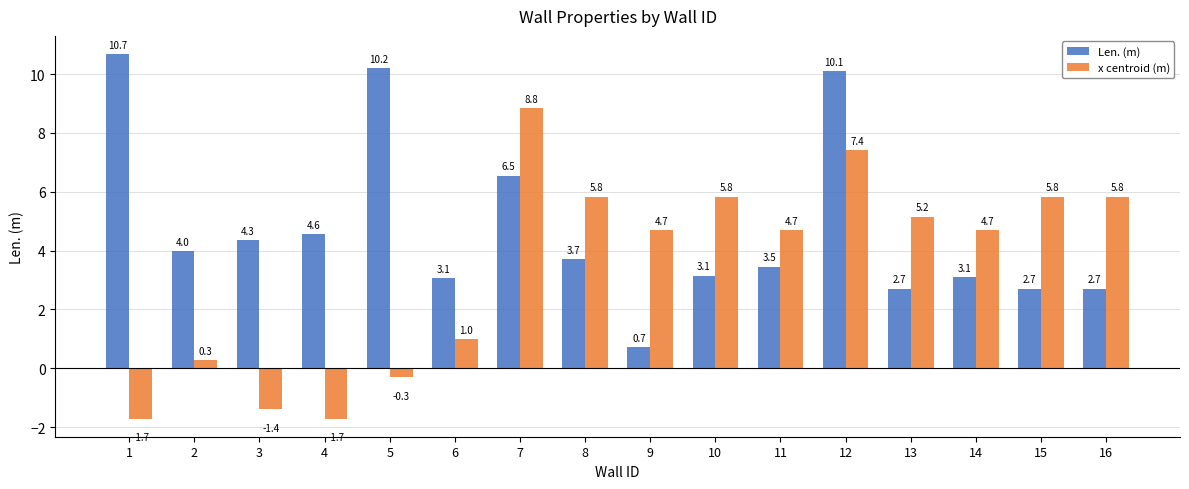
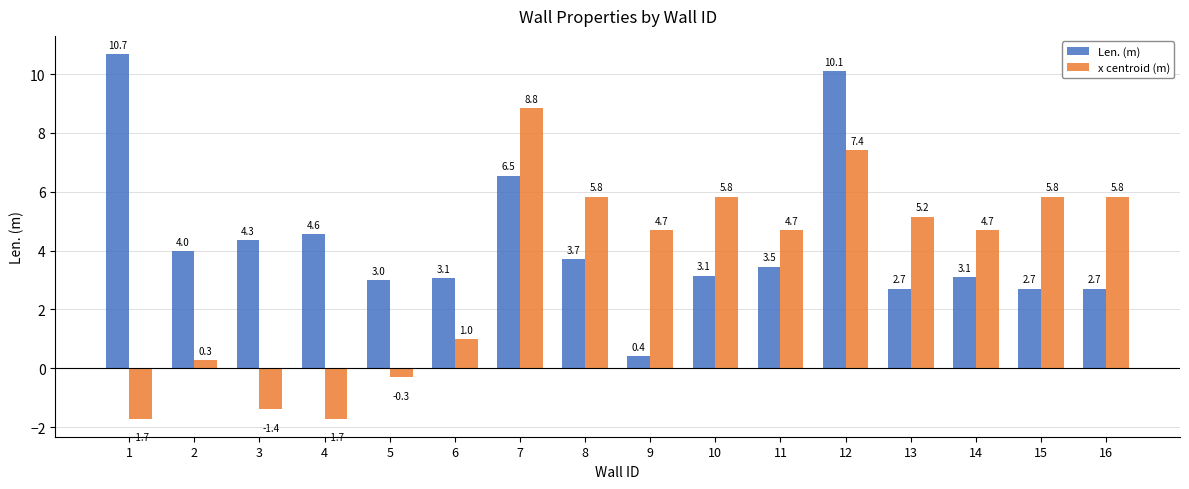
Len. (m), 5: 10.2 -> 3.0
Len. (m), 9: 0.7 -> 0.4
